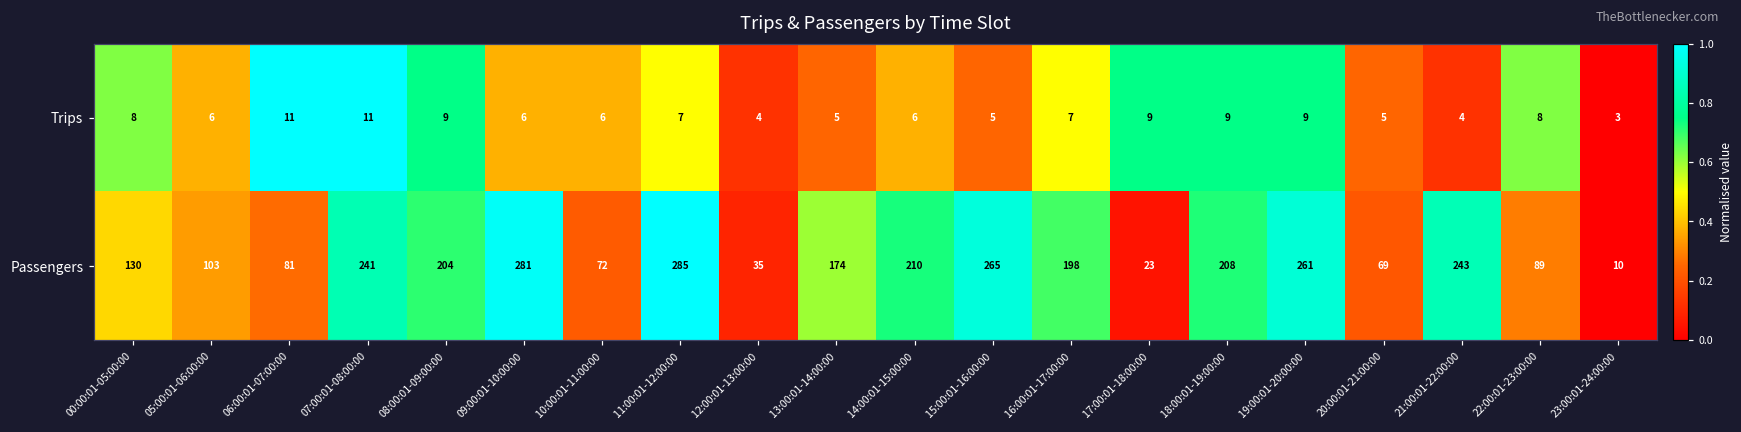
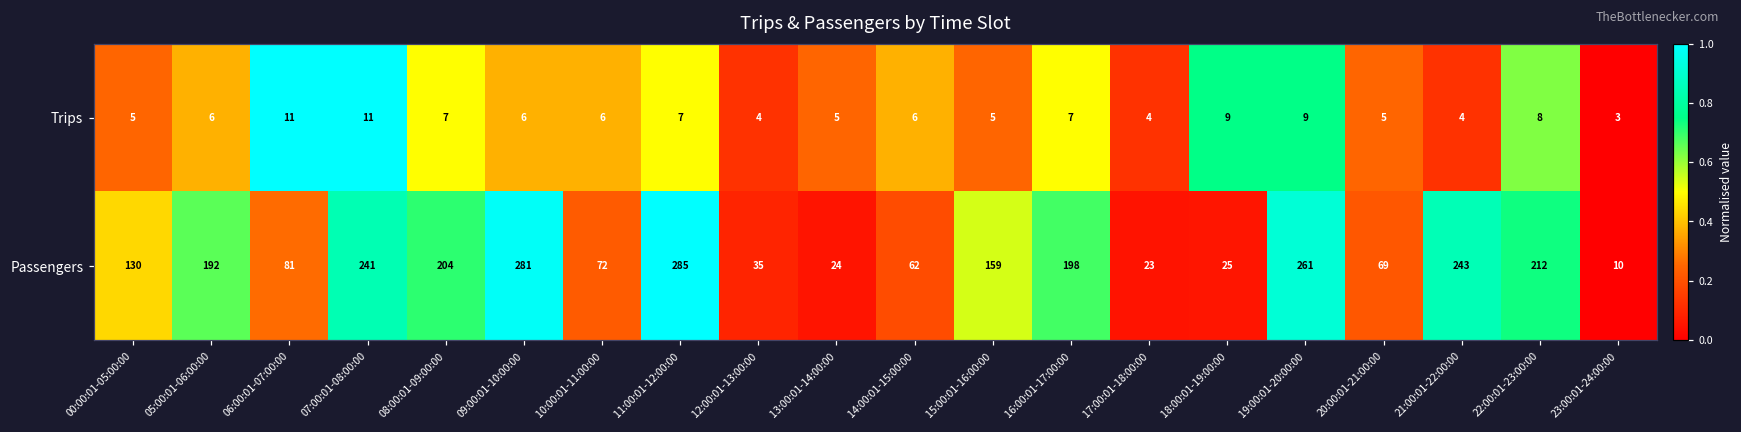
Trips, 00:00:01-05:00:00: 8 -> 5
Trips, 08:00:01-09:00:00: 9 -> 7
Trips, 17:00:01-18:00:00: 9 -> 4
Passengers, 05:00:01-06:00:00: 103 -> 192
Passengers, 13:00:01-14:00:00: 174 -> 24
Passengers, 14:00:01-15:00:00: 210 -> 62
Passengers, 15:00:01-16:00:00: 265 -> 159
Passengers, 18:00:01-19:00:00: 208 -> 25
Passengers, 22:00:01-23:00:00: 89 -> 212
